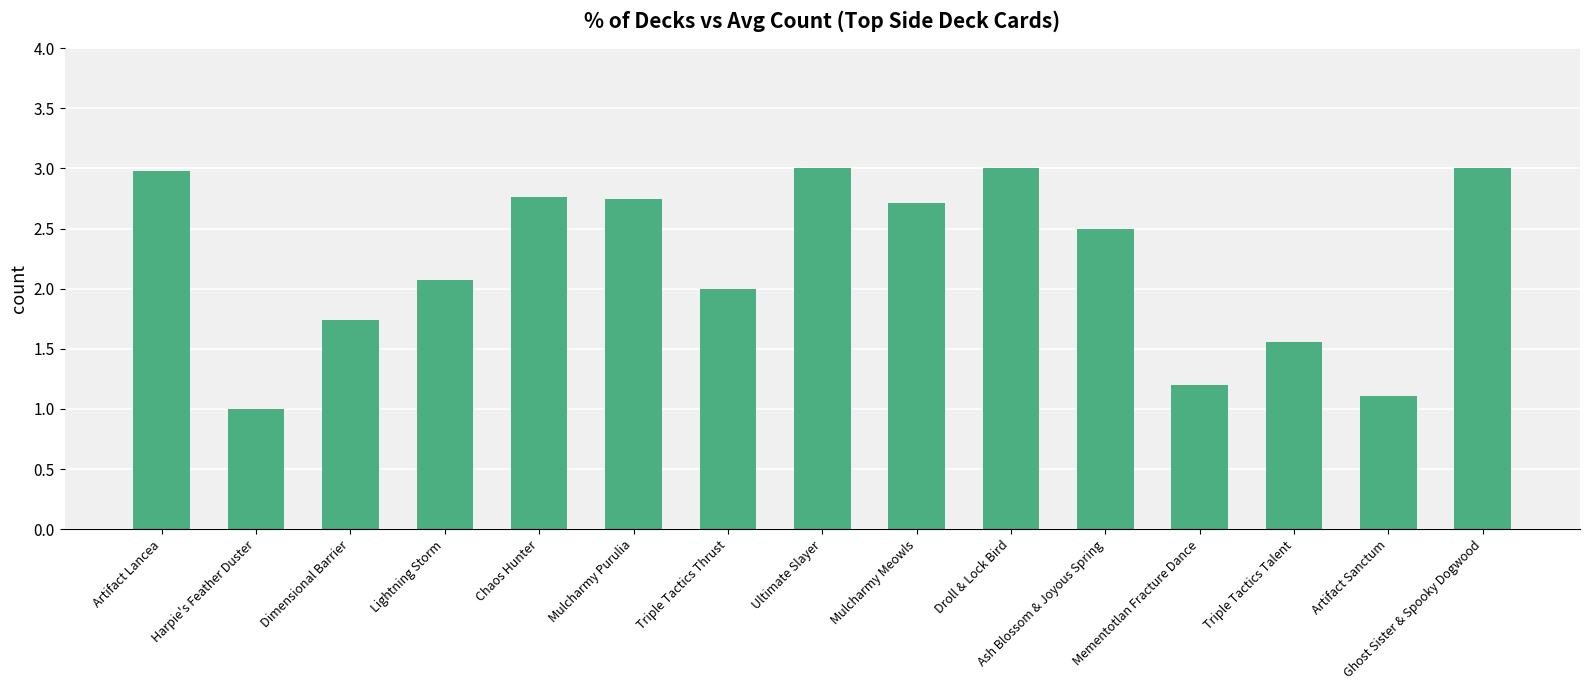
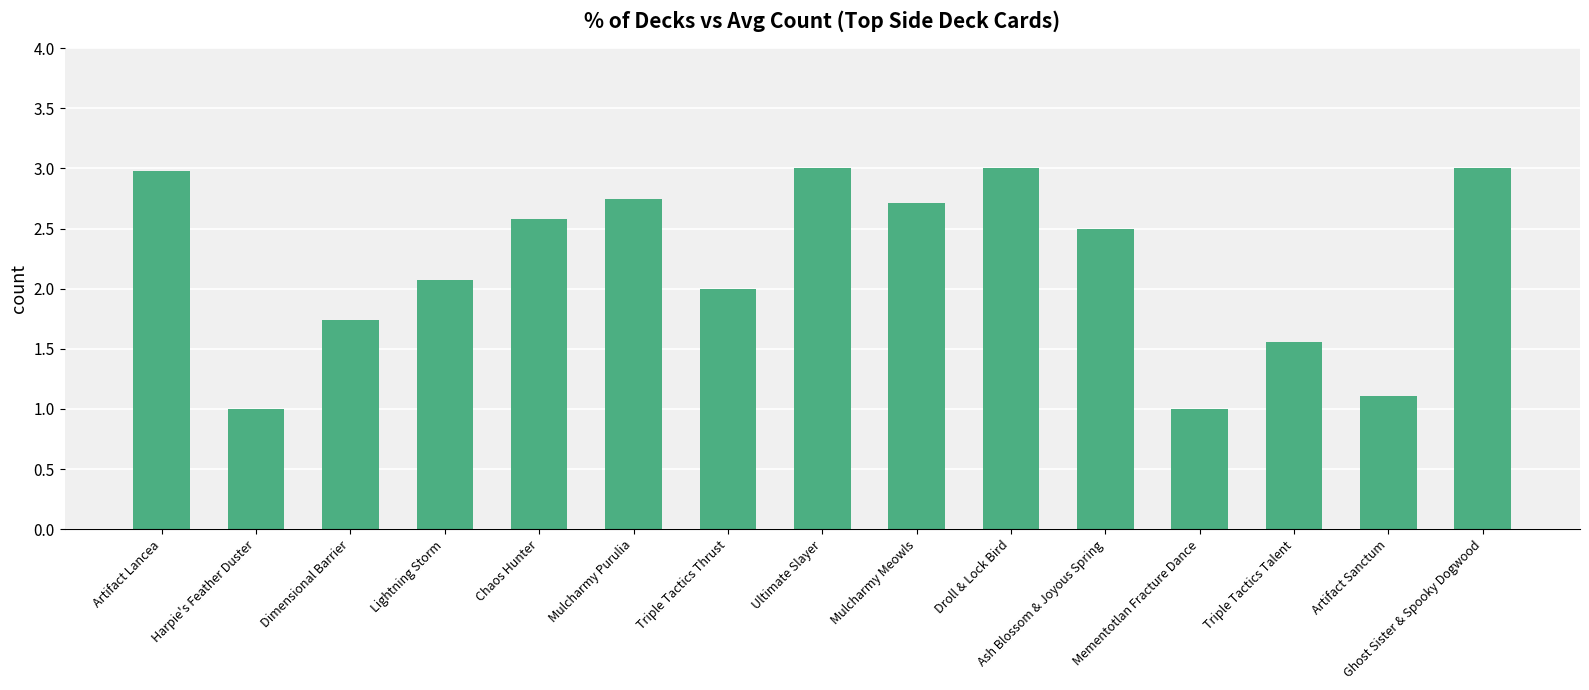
Chaos Hunter: 2.76 -> 2.58
Mementotlan Fracture Dance: 1.2 -> 1.0
